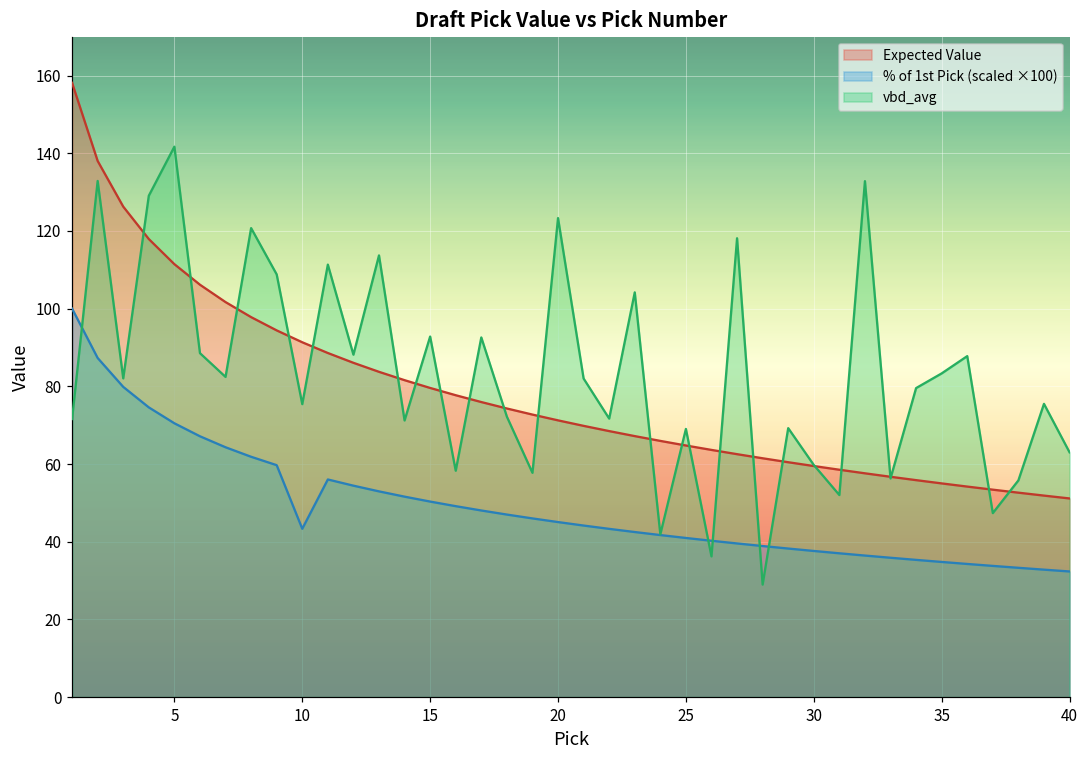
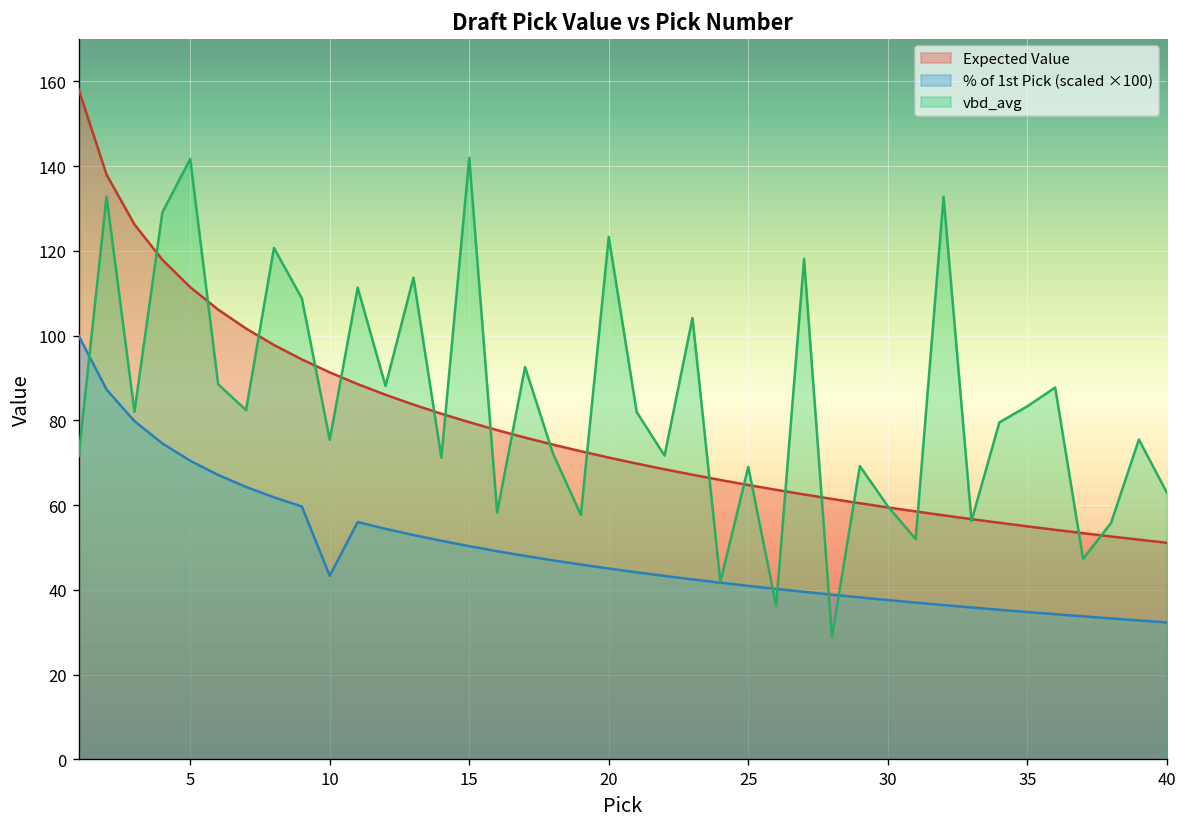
vbd_avg, 15: 93 -> 142
